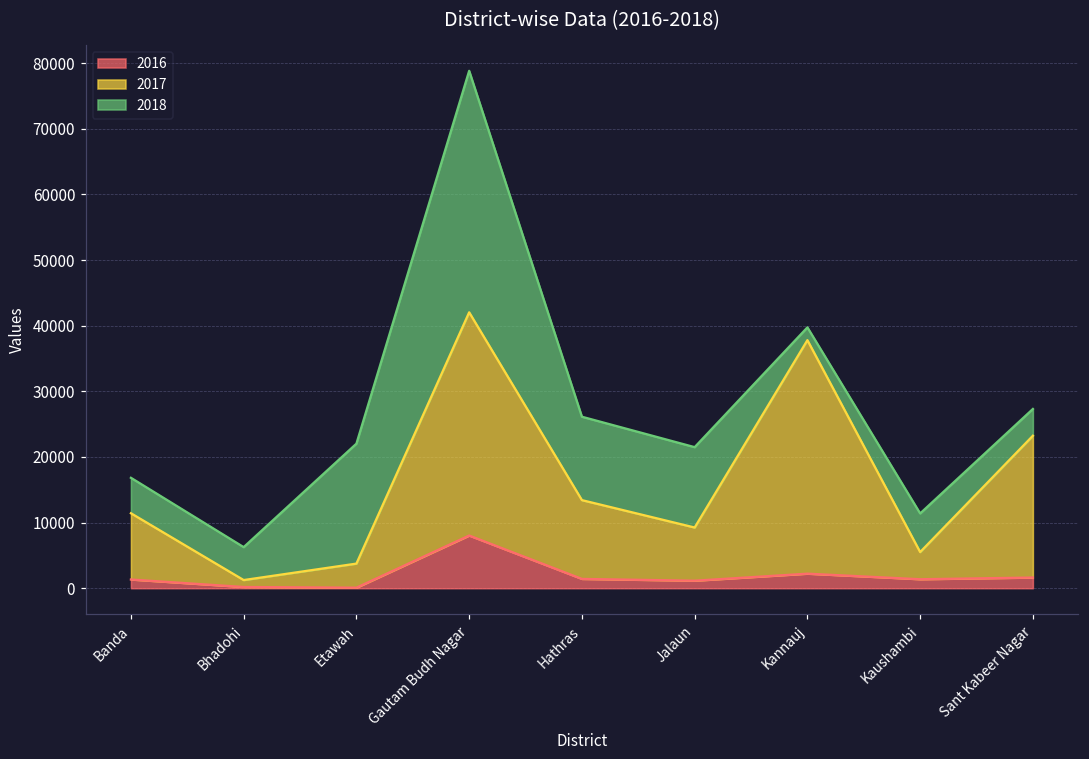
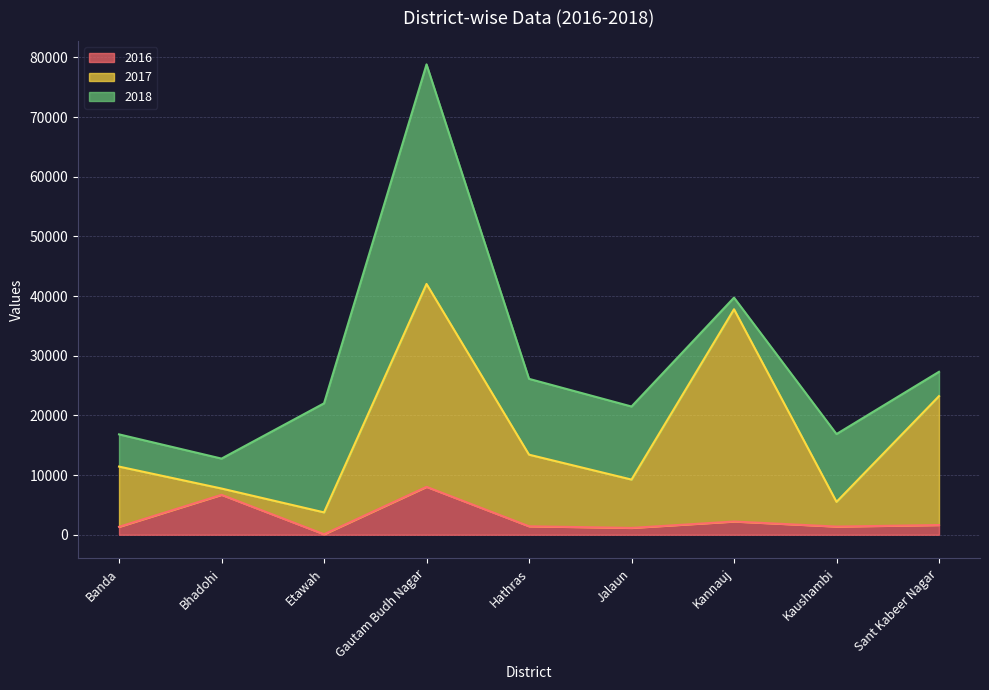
2016, Bhadohi: 0 -> 7000
2018, Kaushambi: 6000 -> 11000
